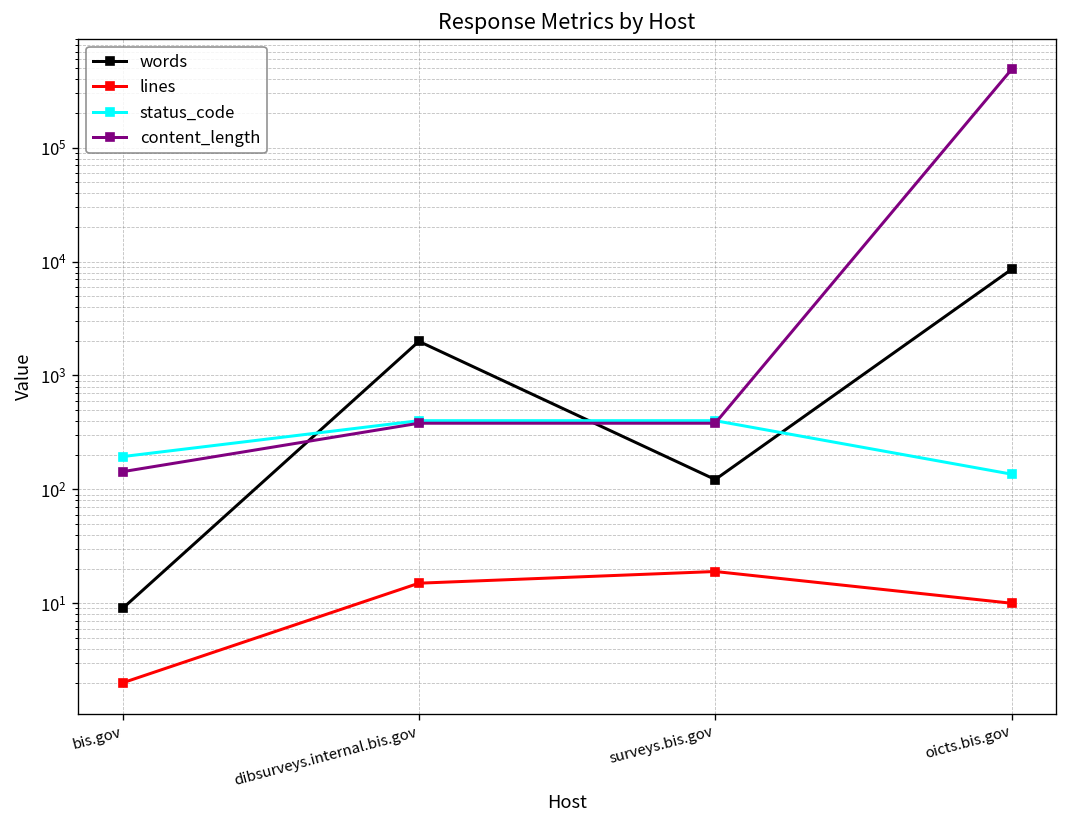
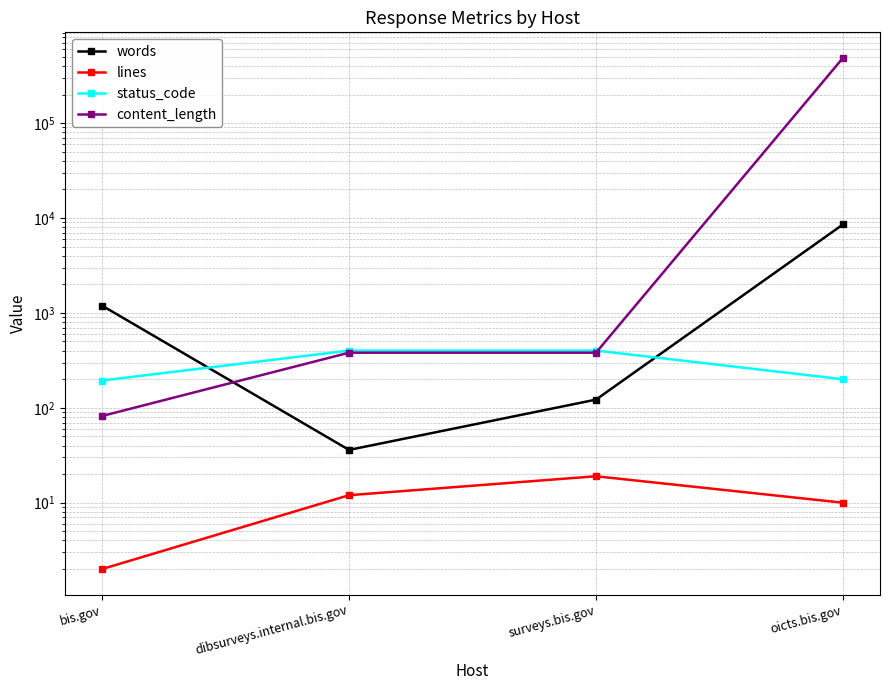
words, bis.gov: 9 -> 1200
content_length, bis.gov: 140 -> 80
words, dibsurveys.internal.bis.gov: 2000 -> 36
lines, dibsurveys.internal.bis.gov: 15 -> 12
status_code, oicts.bis.gov: 140 -> 200
